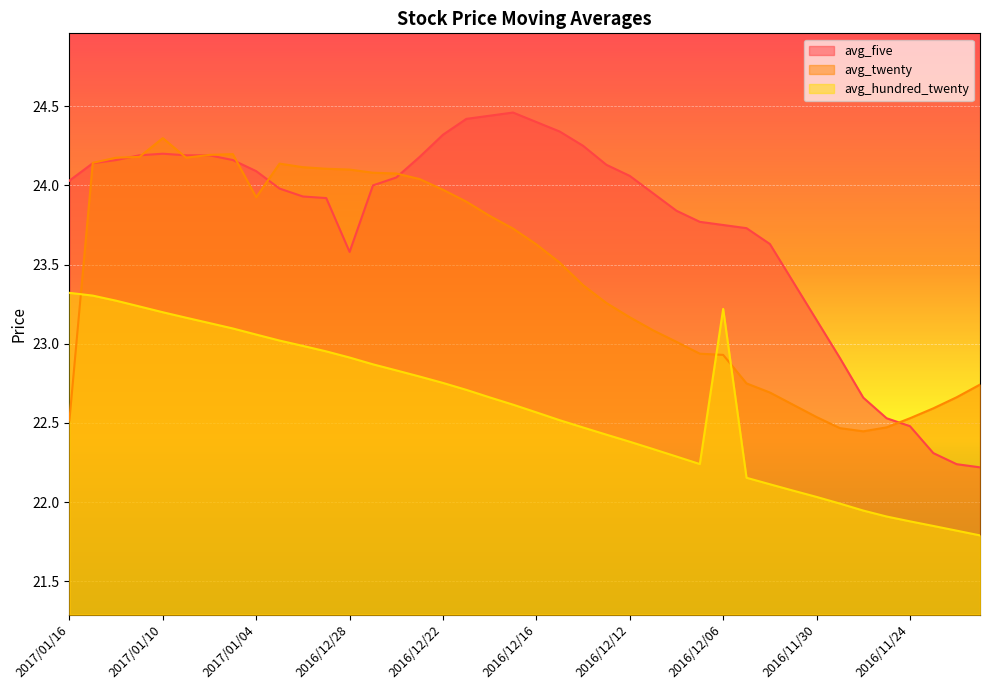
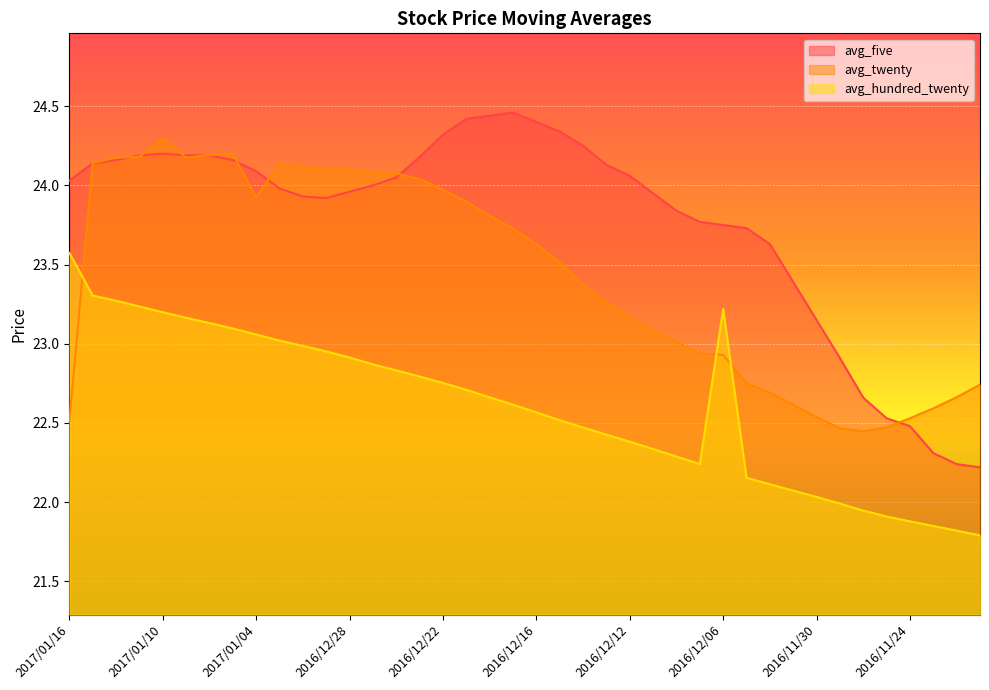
avg_hundred_twenty, 2017/01/16: 23.32 -> 23.57
avg_five, 2016/12/28: 23.58 -> 23.96
